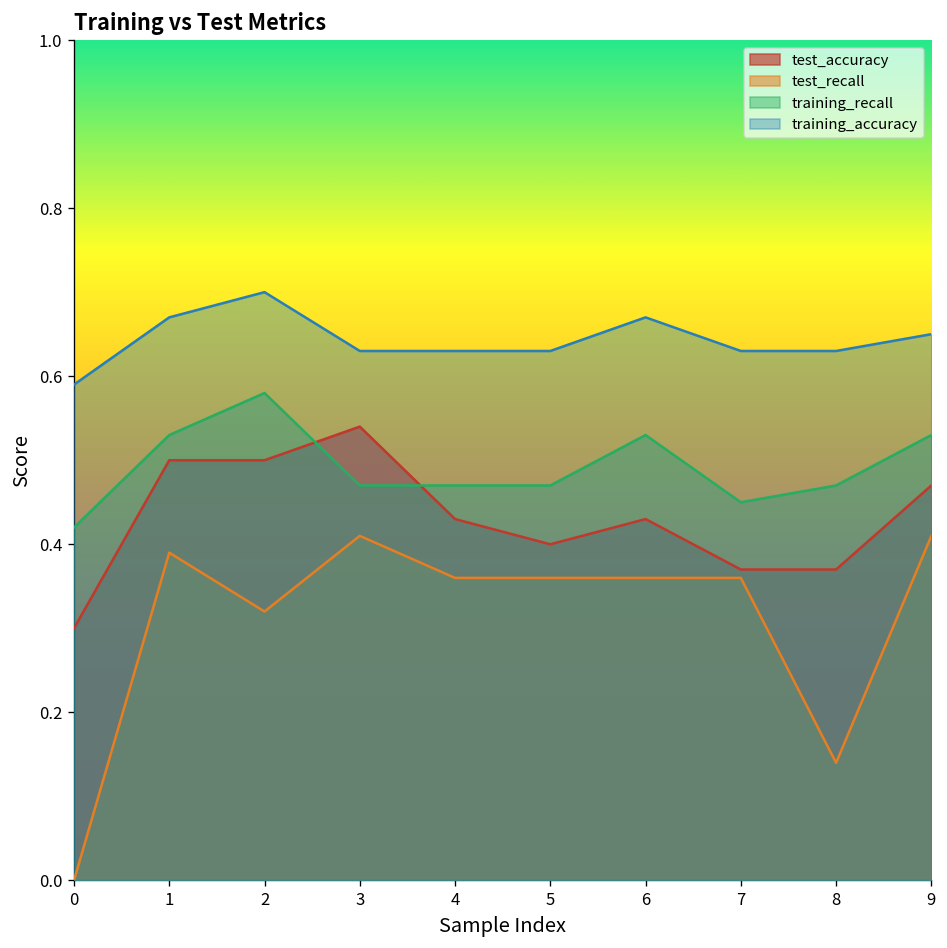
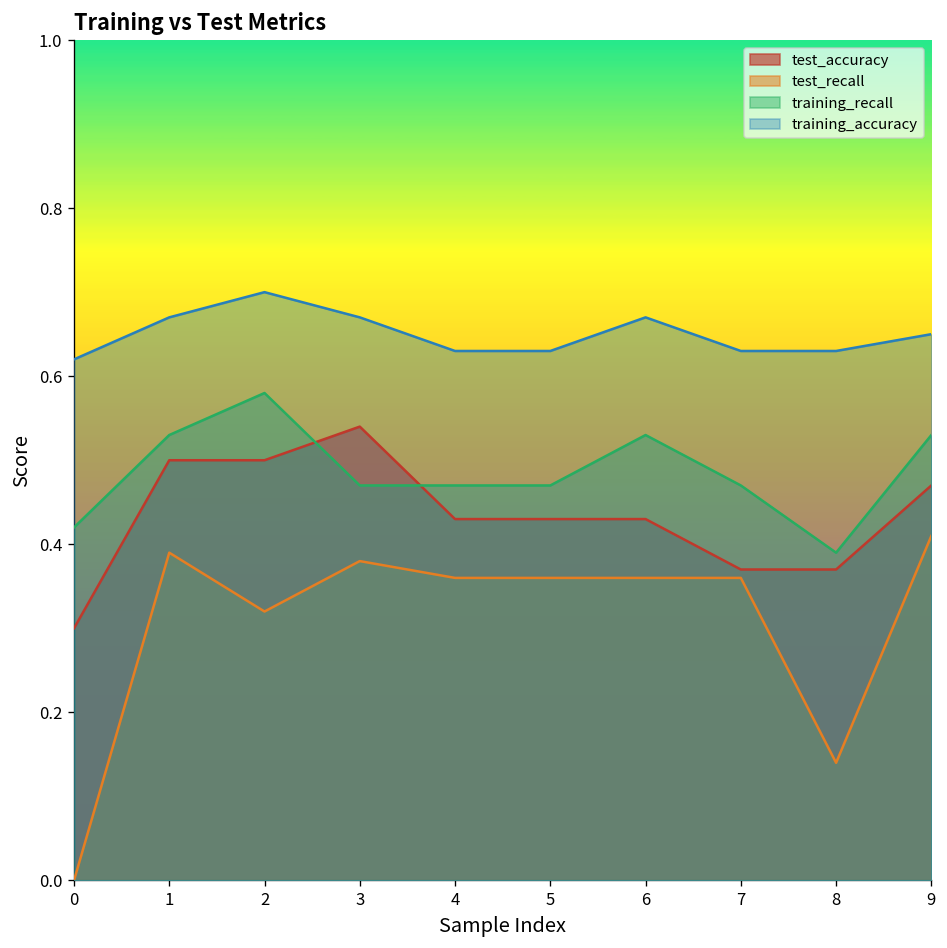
training_accuracy, 0: 0.59 -> 0.62
test_recall, 3: 0.41 -> 0.38
training_accuracy, 3: 0.63 -> 0.67
test_accuracy, 5: 0.40 -> 0.43
training_recall, 7: 0.45 -> 0.47
training_recall, 8: 0.47 -> 0.39
